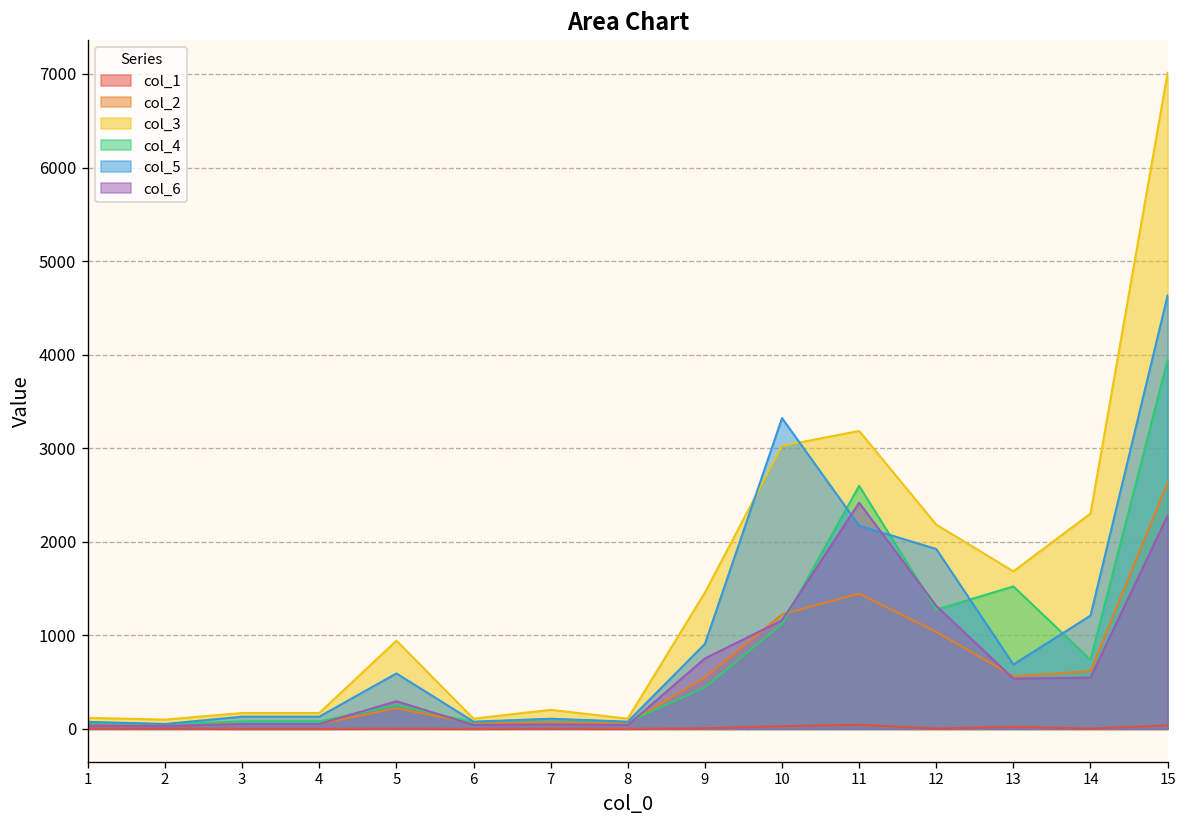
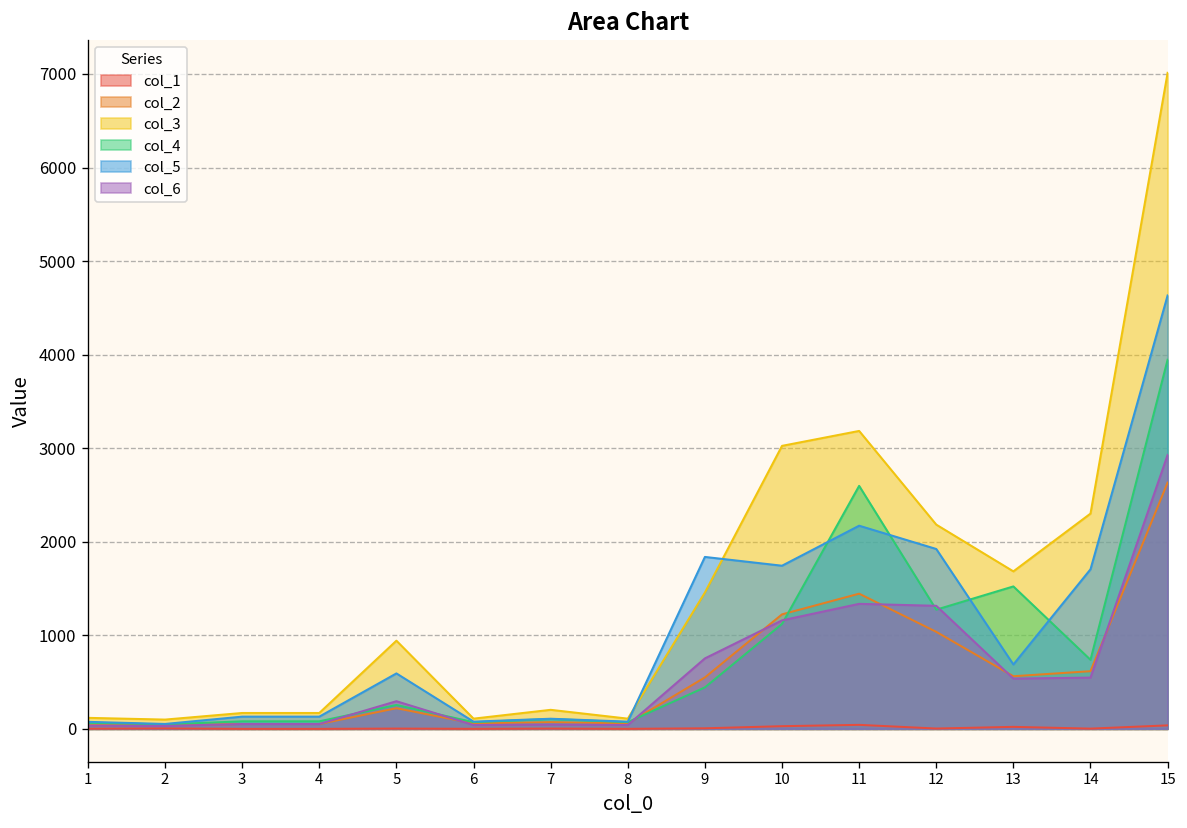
col_5, 9: 900 -> 1800
col_5, 10: 3300 -> 1700
col_6, 11: 2400 -> 1300
col_5, 14: 1200 -> 1700
col_6, 15: 2300 -> 2900
